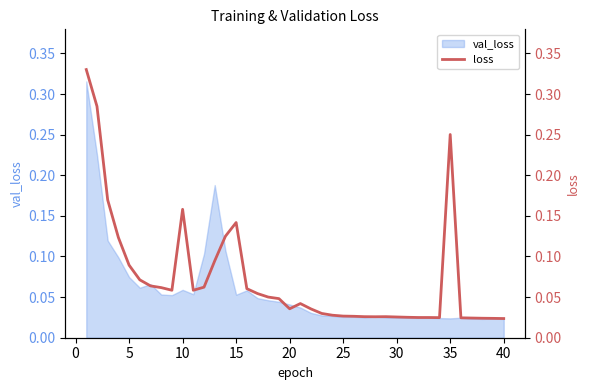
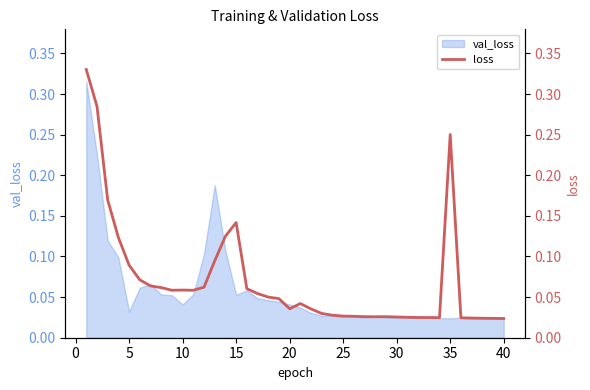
val_loss, 5: 0.07 -> 0.03
val_loss, 10: 0.06 -> 0.04
loss, 10: 0.16 -> 0.06
